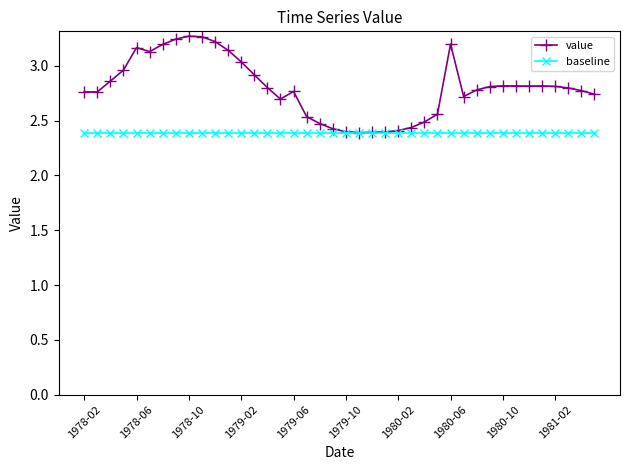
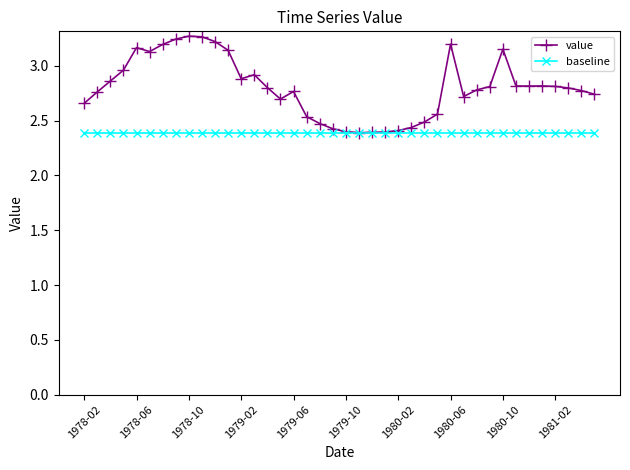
value, 1978-02: 2.76 -> 2.66
value, 1979-02: 3.04 -> 2.88
value, 1980-10: 2.82 -> 3.15
